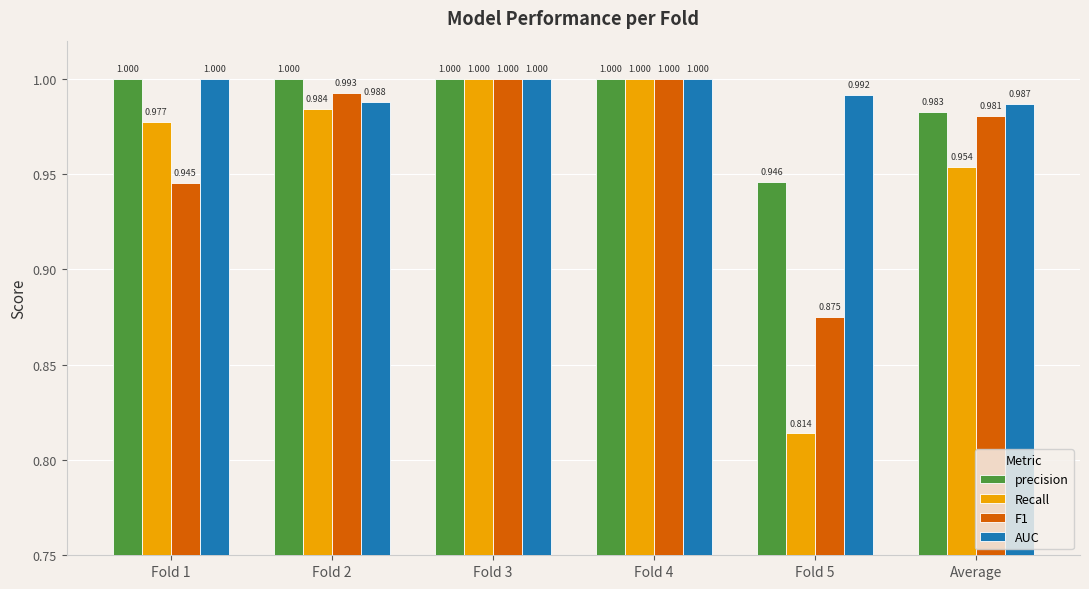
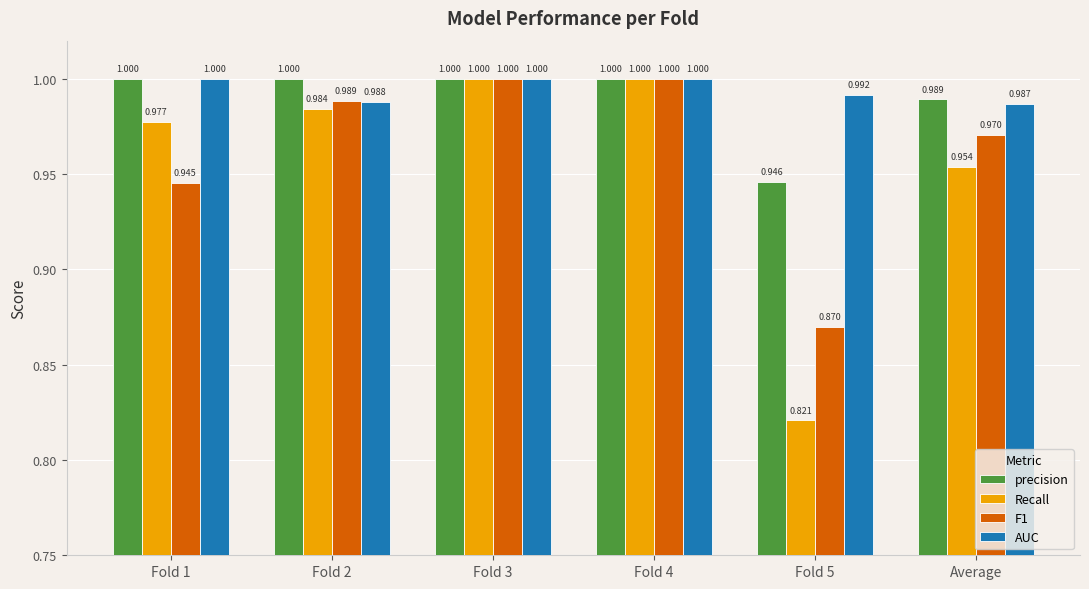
F1, Fold 2: 0.993 -> 0.989
Recall, Fold 5: 0.814 -> 0.821
F1, Fold 5: 0.875 -> 0.870
precision, Average: 0.983 -> 0.989
F1, Average: 0.981 -> 0.970
